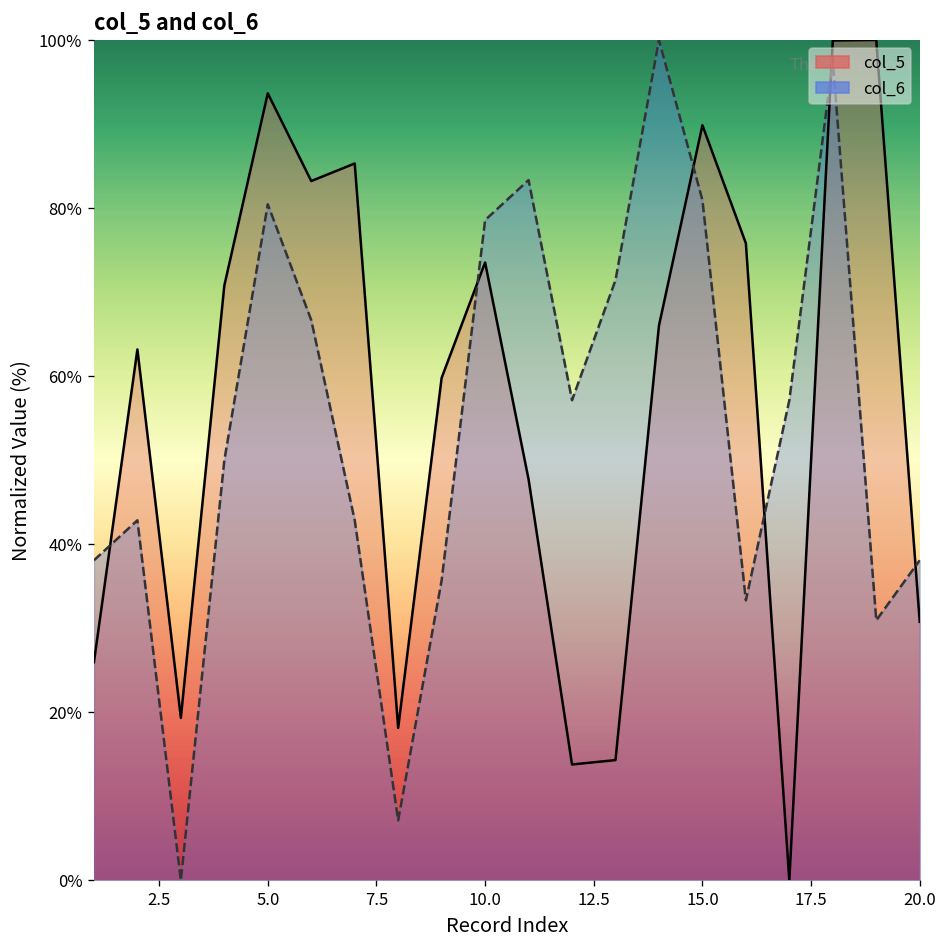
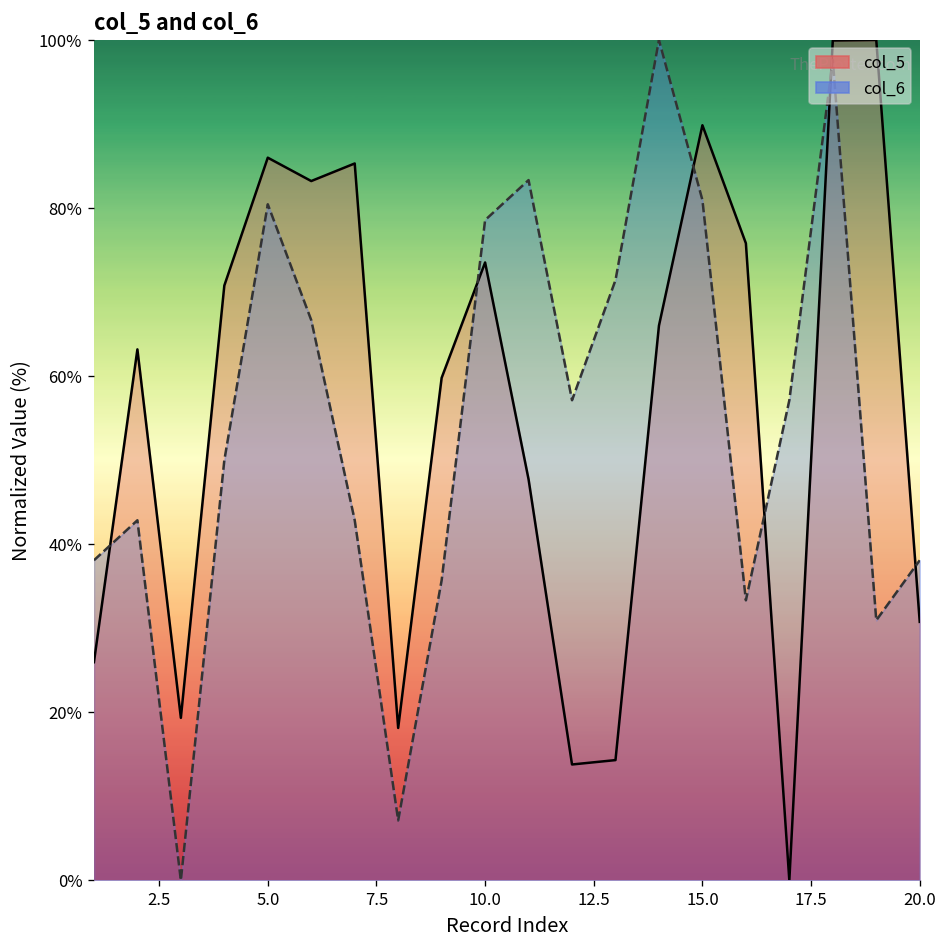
col_5, 5.0: 94% -> 86%
